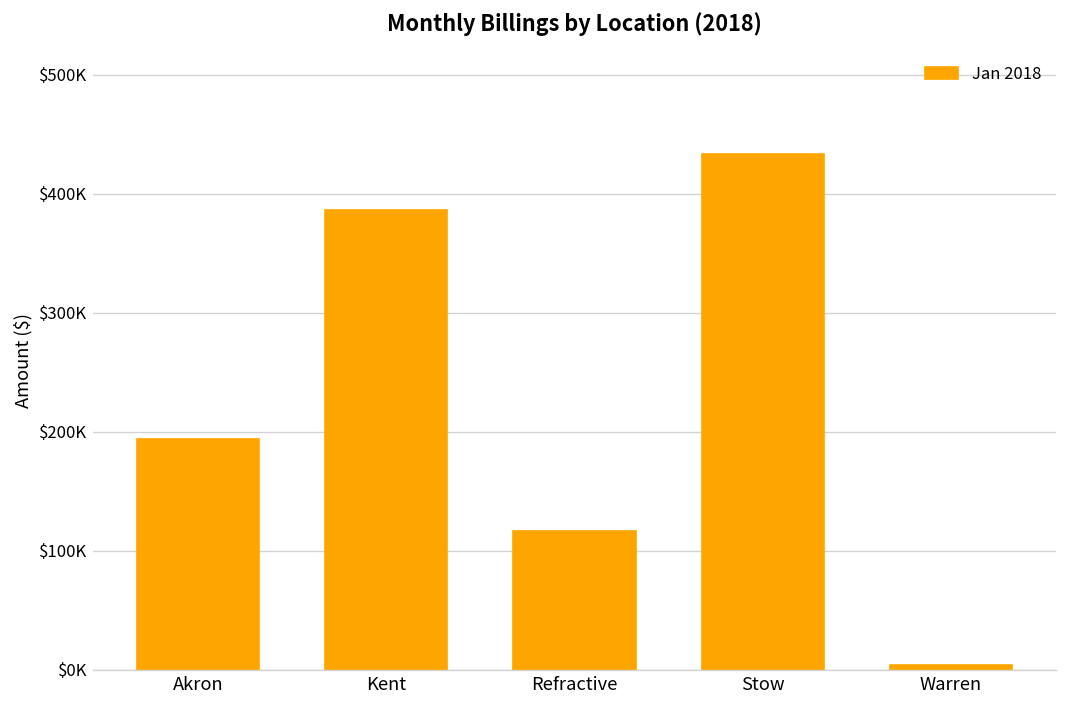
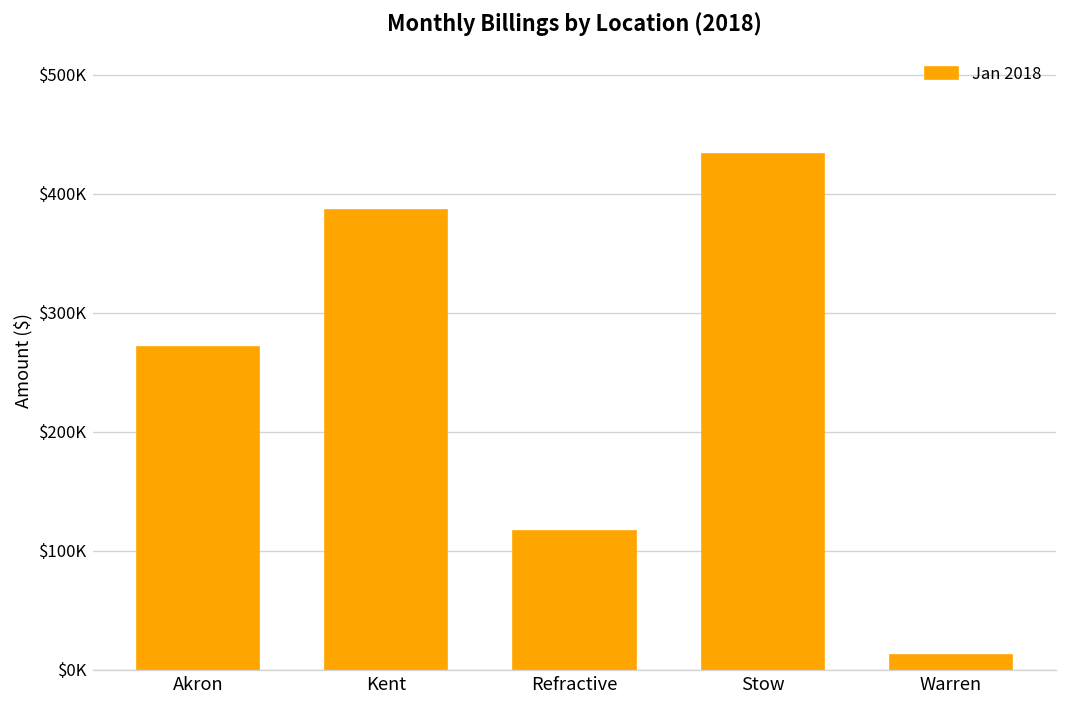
Akron: $190000 -> $270000
Warren: $0 -> $10000
